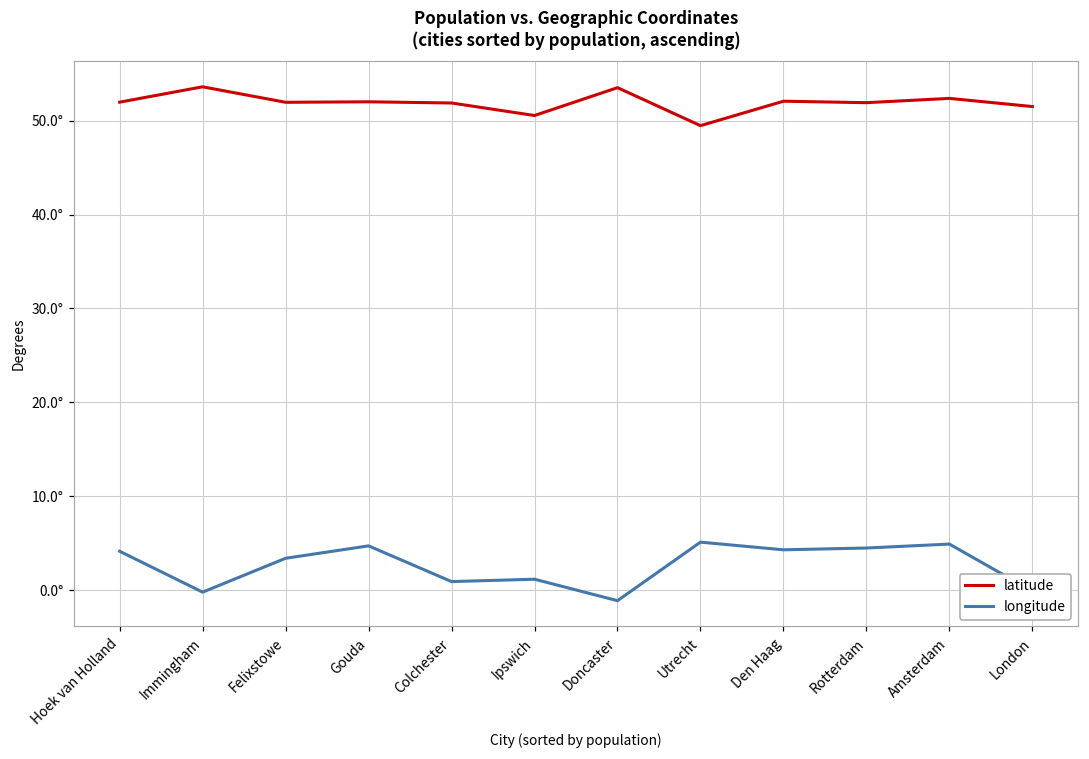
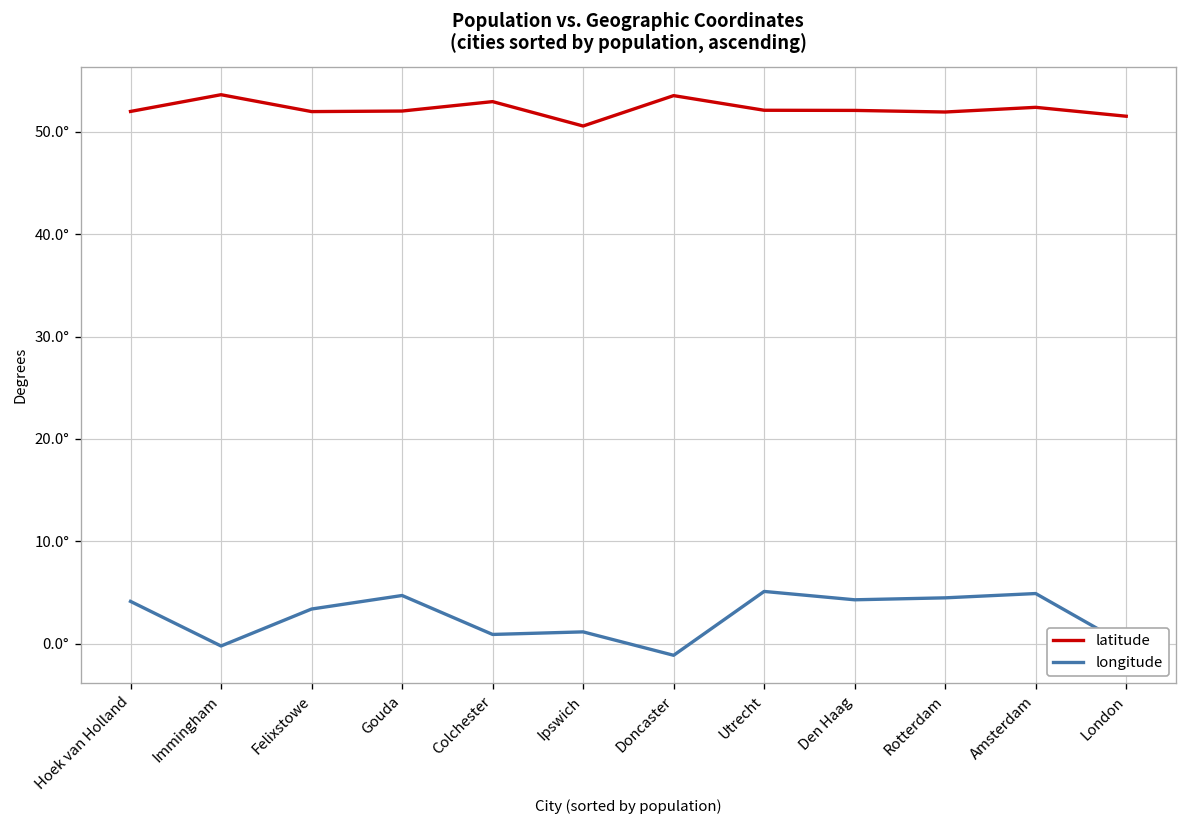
latitude, Colchester: 52° -> 53°
latitude, Utrecht: 49° -> 52°
